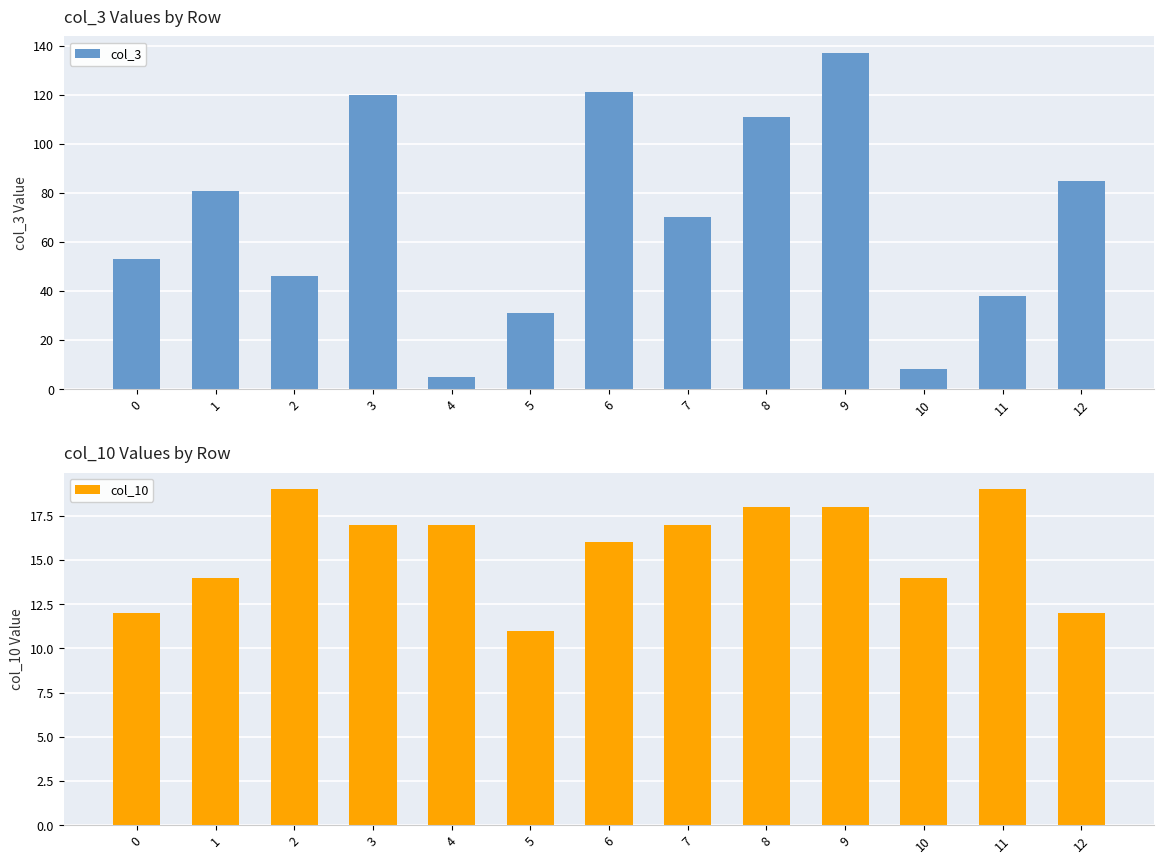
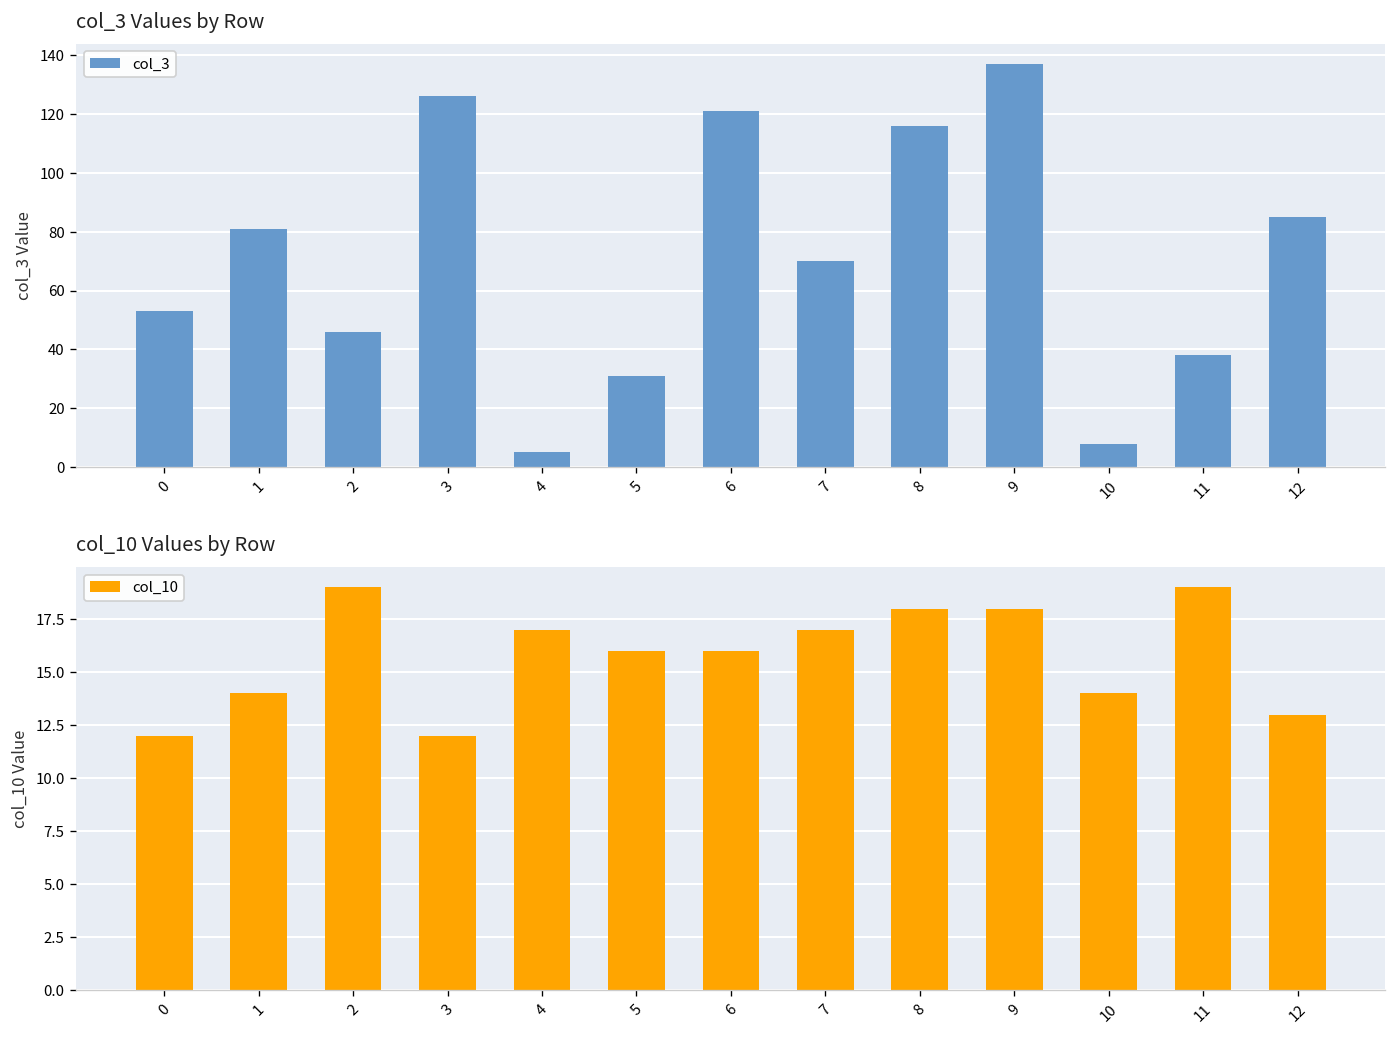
col_3 Values by Row, 3: 120 -> 126
col_3 Values by Row, 8: 111 -> 116
col_10 Values by Row, 3: 17 -> 12
col_10 Values by Row, 5: 11 -> 16
col_10 Values by Row, 12: 12 -> 13
